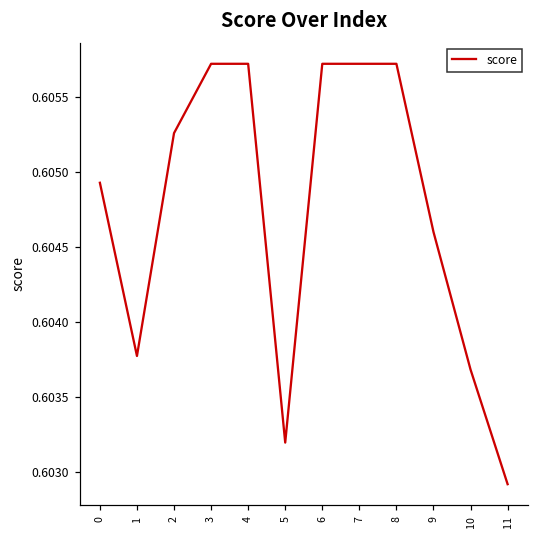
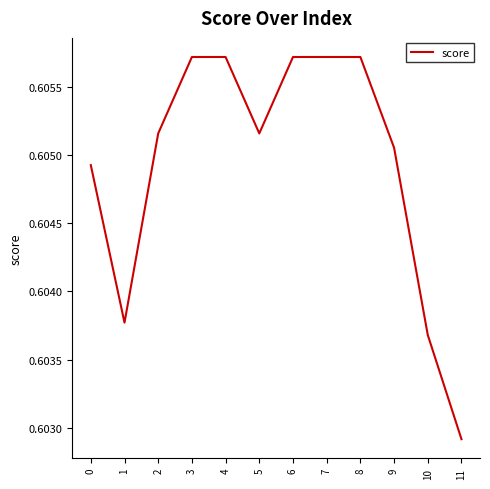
2: 0.60526 -> 0.60516
5: 0.60319 -> 0.60516
9: 0.60460 -> 0.60505
